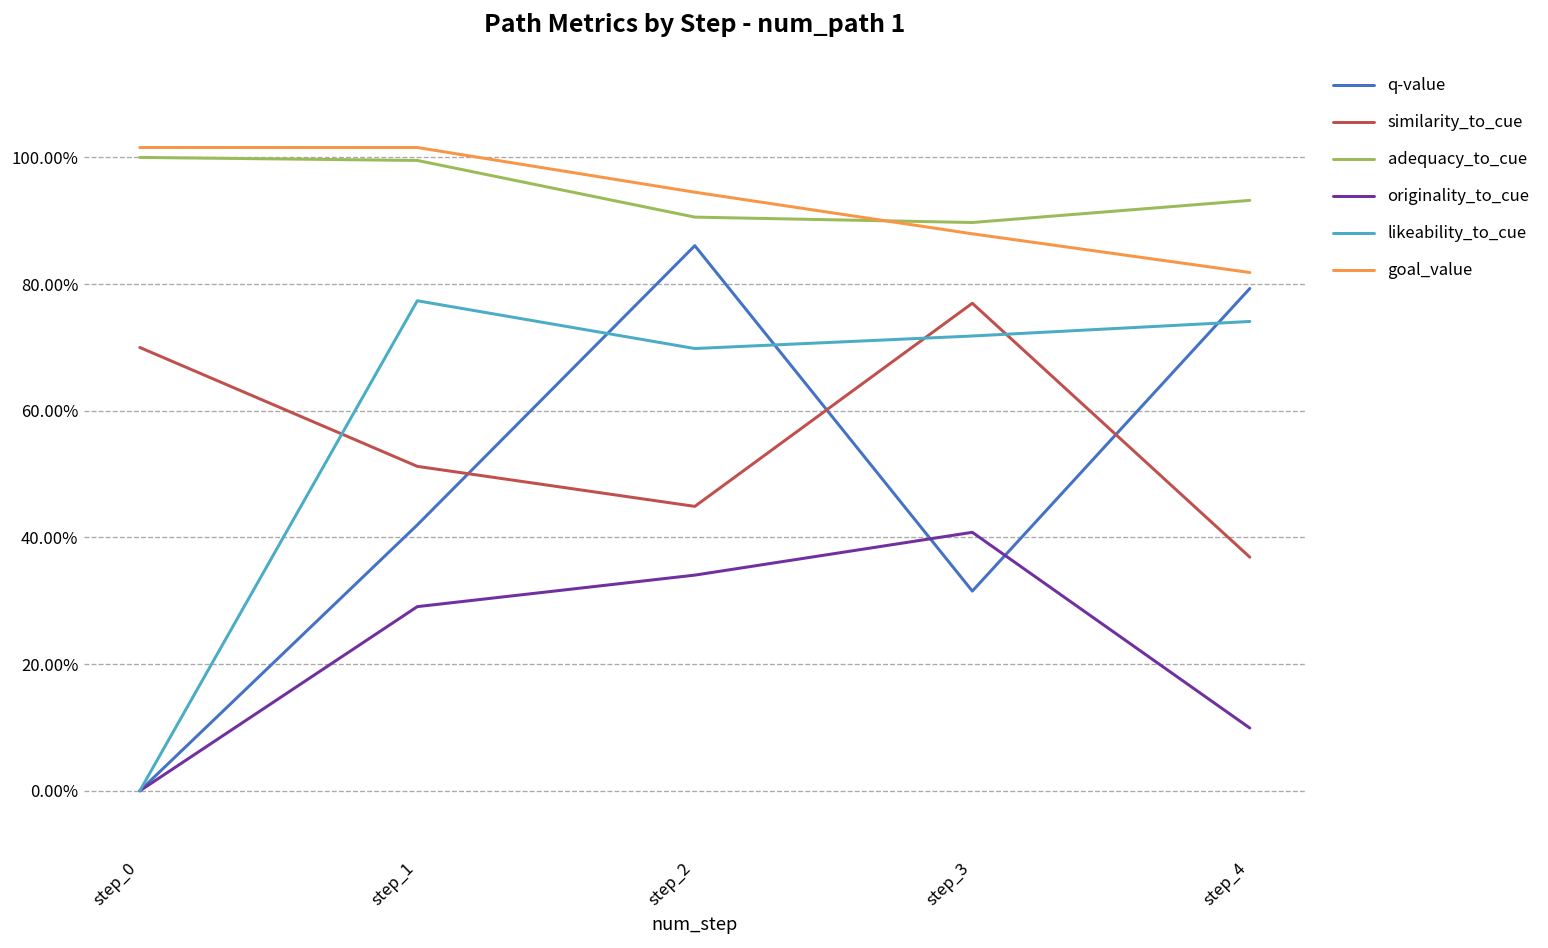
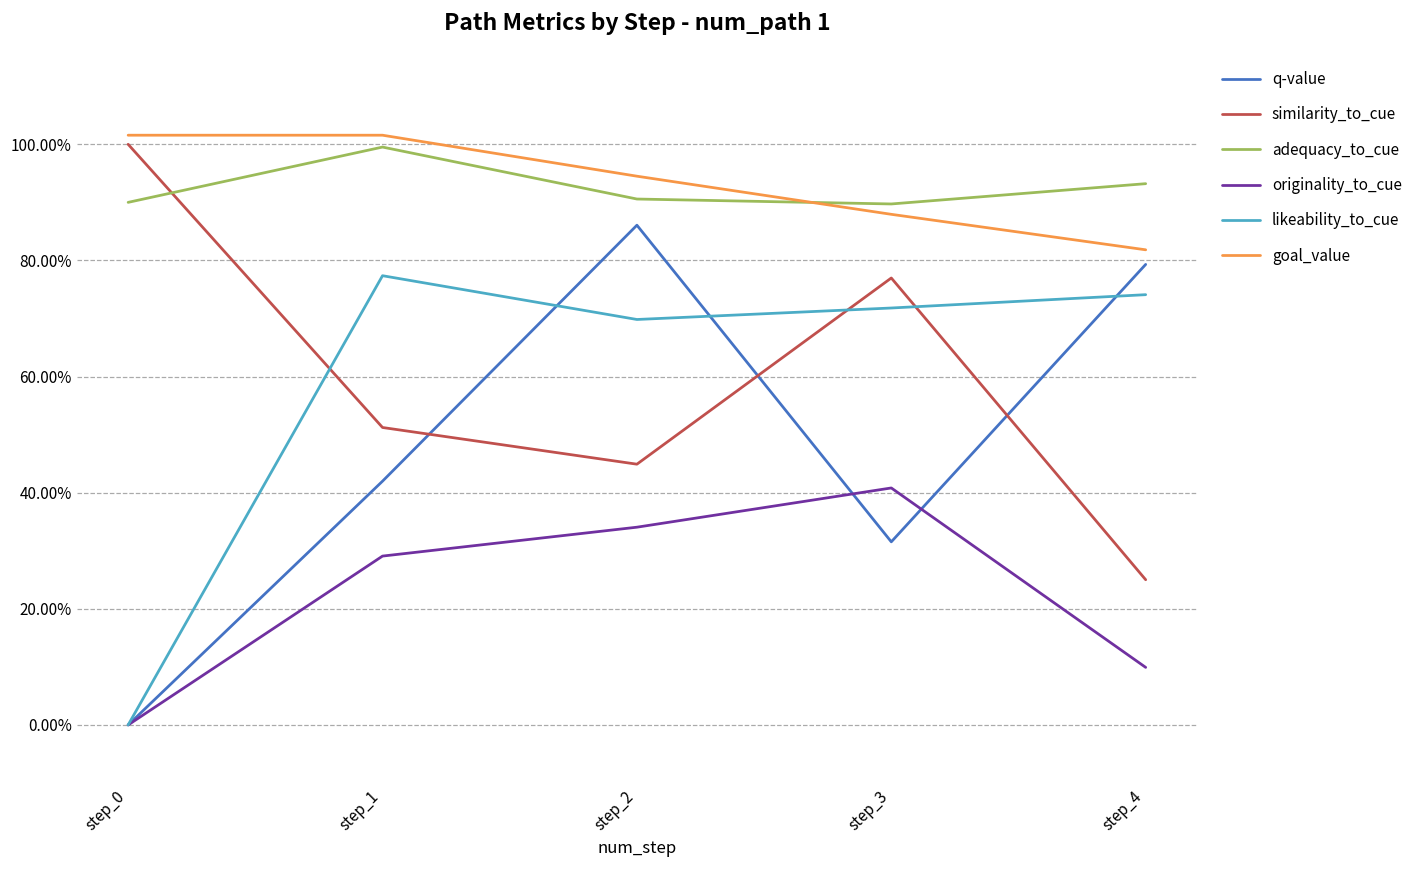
similarity_to_cue, step_0: 70% -> 100%
adequacy_to_cue, step_0: 100% -> 90%
similarity_to_cue, step_4: 37% -> 25%
